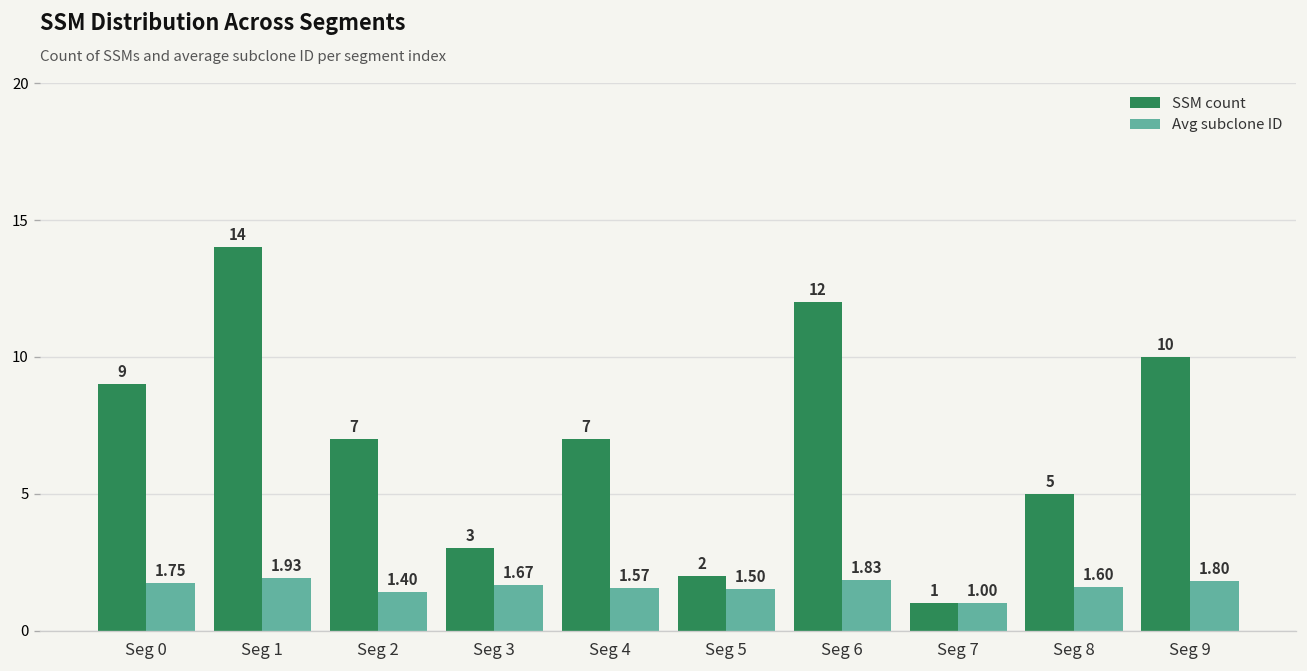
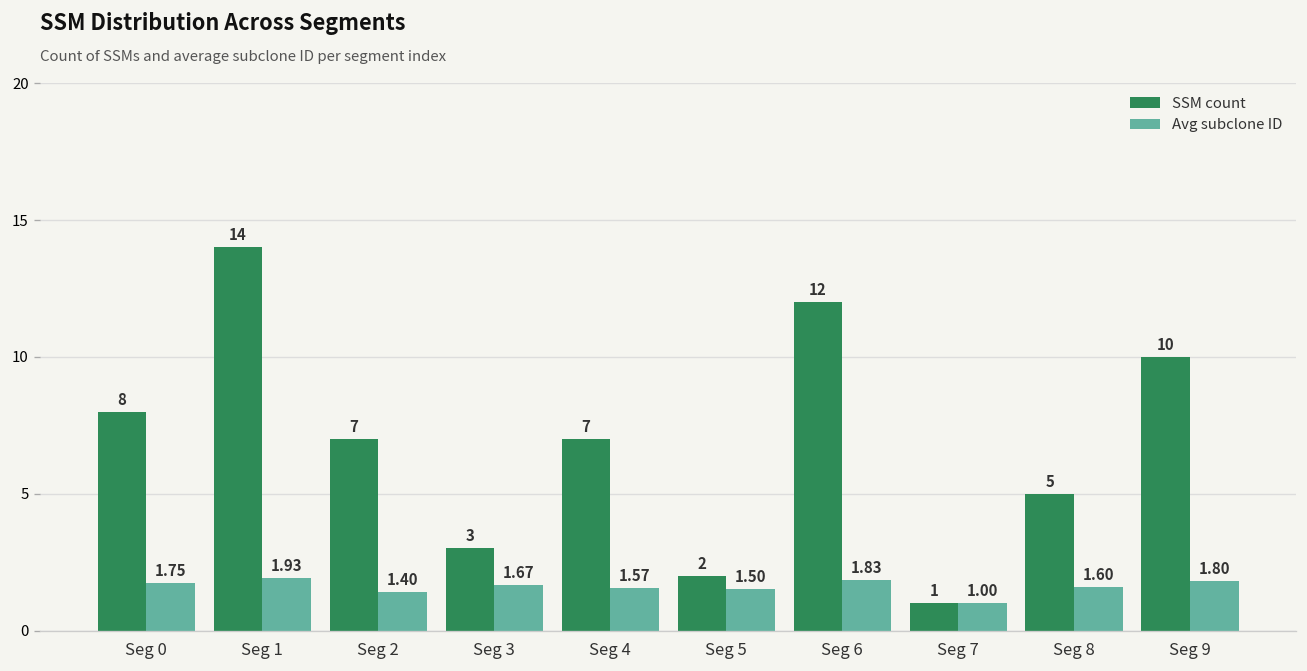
SSM count, Seg 0: 9 -> 8
